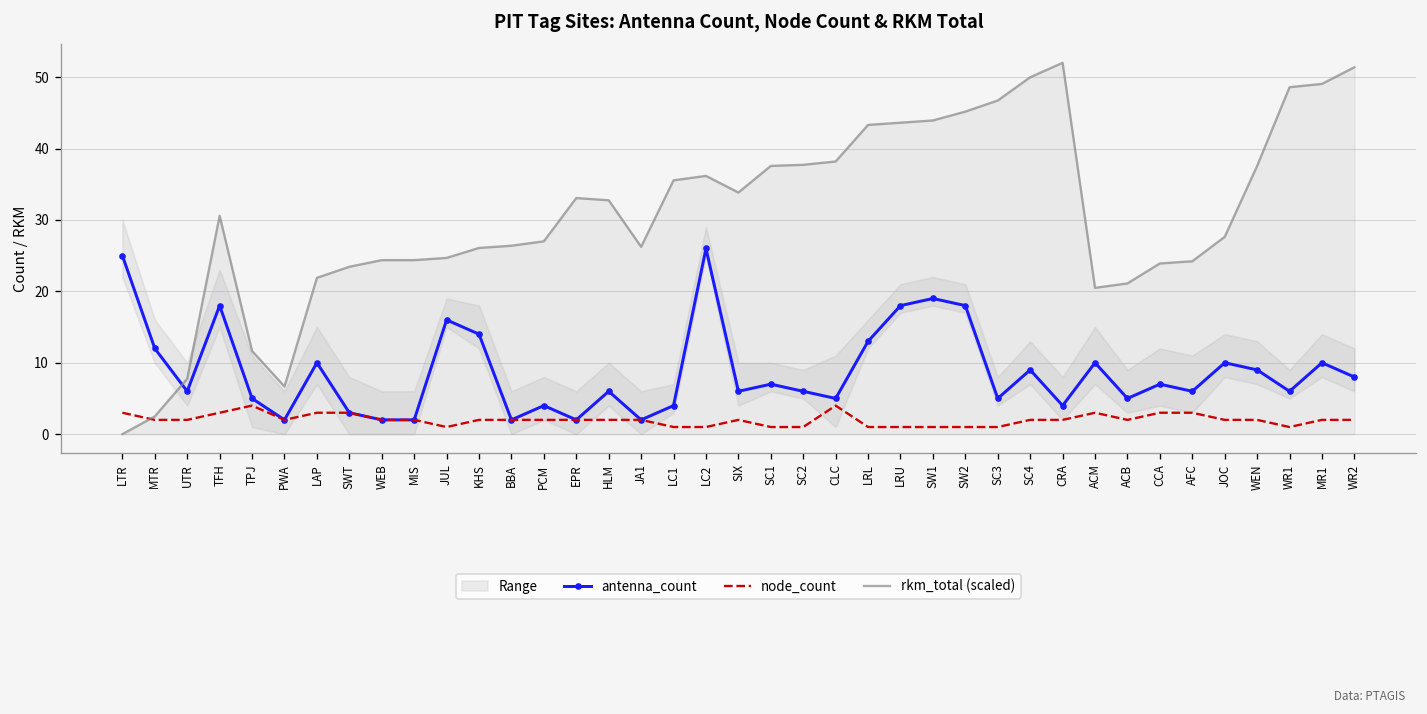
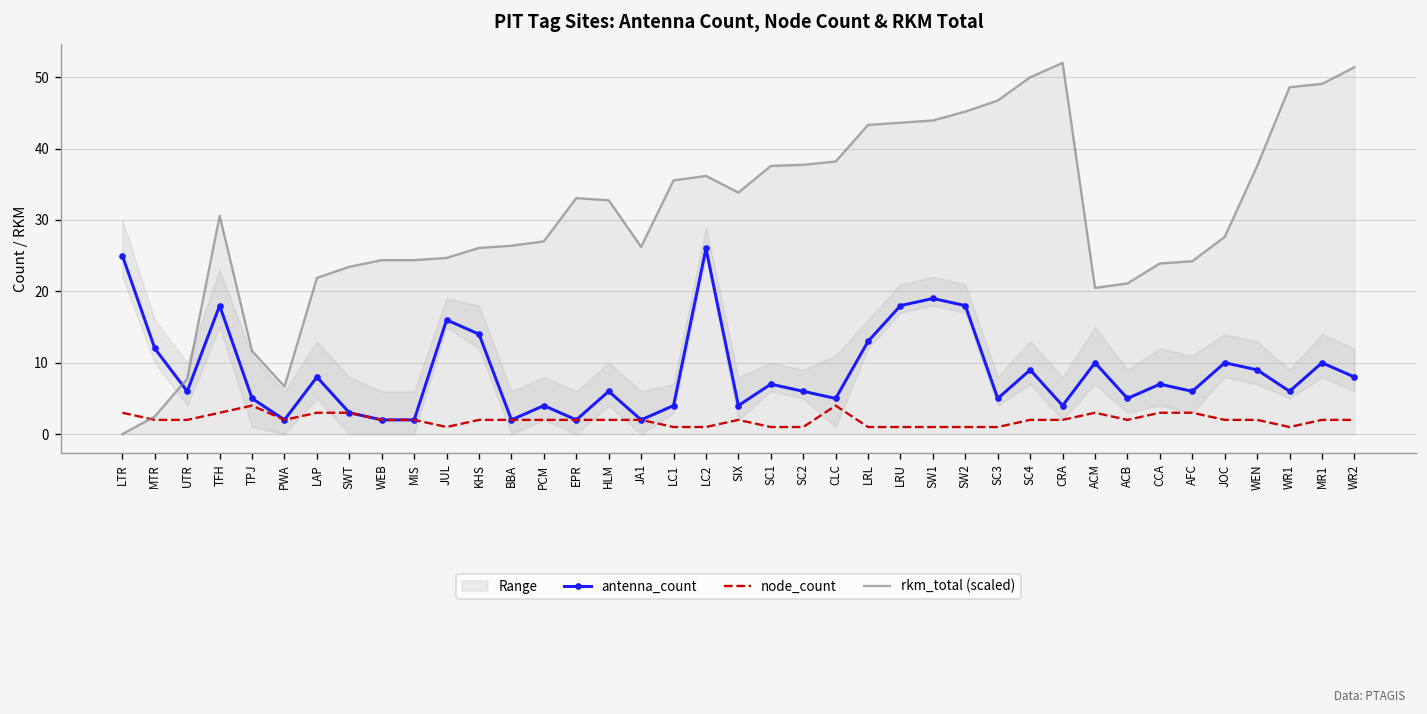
antenna_count, LAP: 10 -> 8
antenna_count, SIX: 6 -> 4
